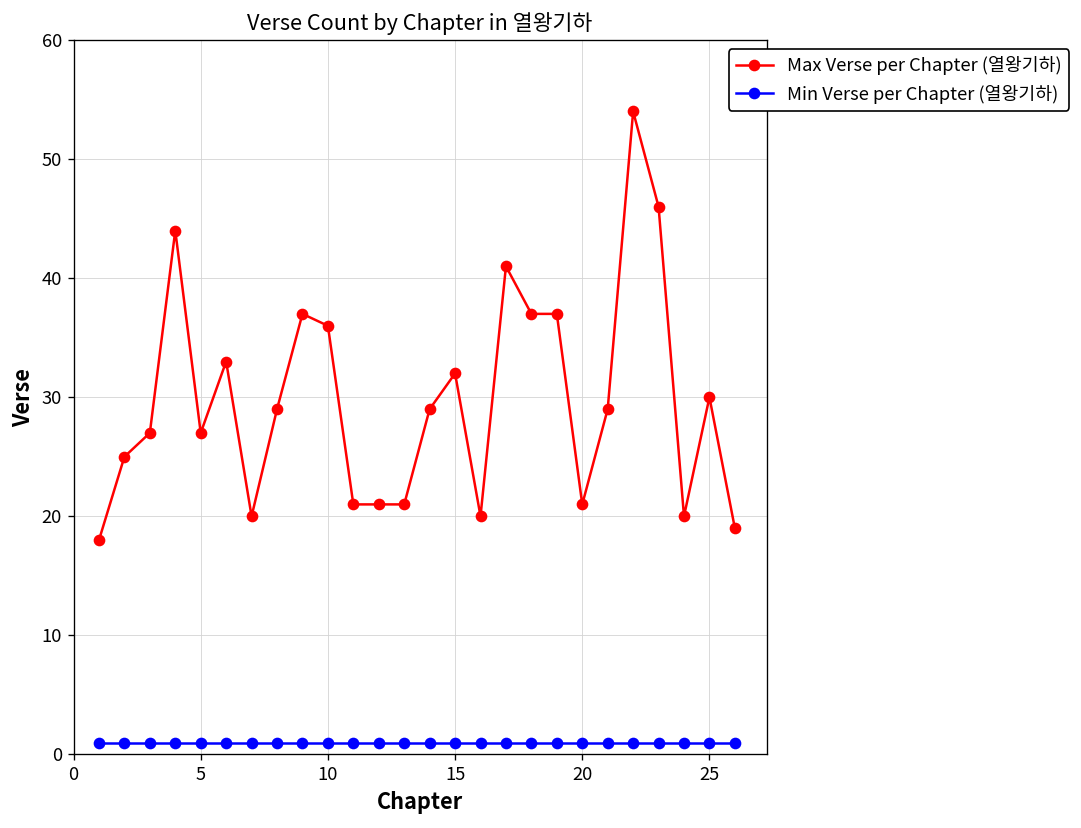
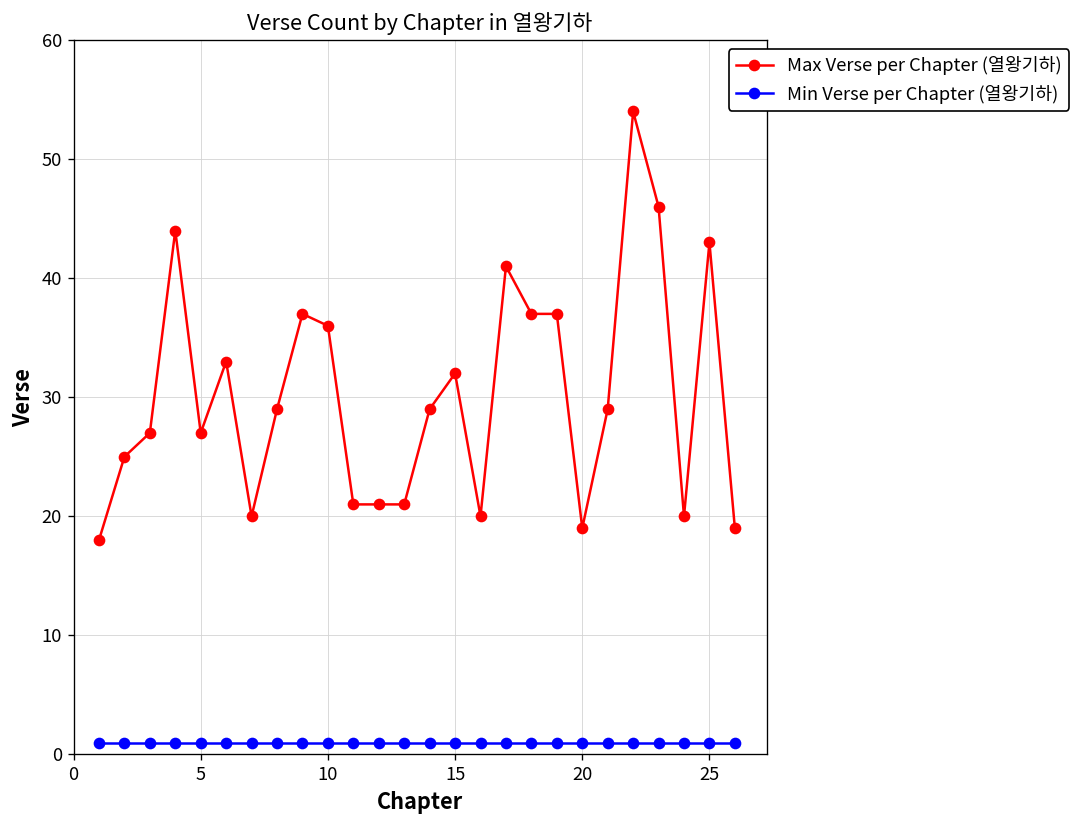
Max Verse per Chapter (열왕기하), 20: 21 -> 19
Max Verse per Chapter (열왕기하), 25: 30 -> 43
